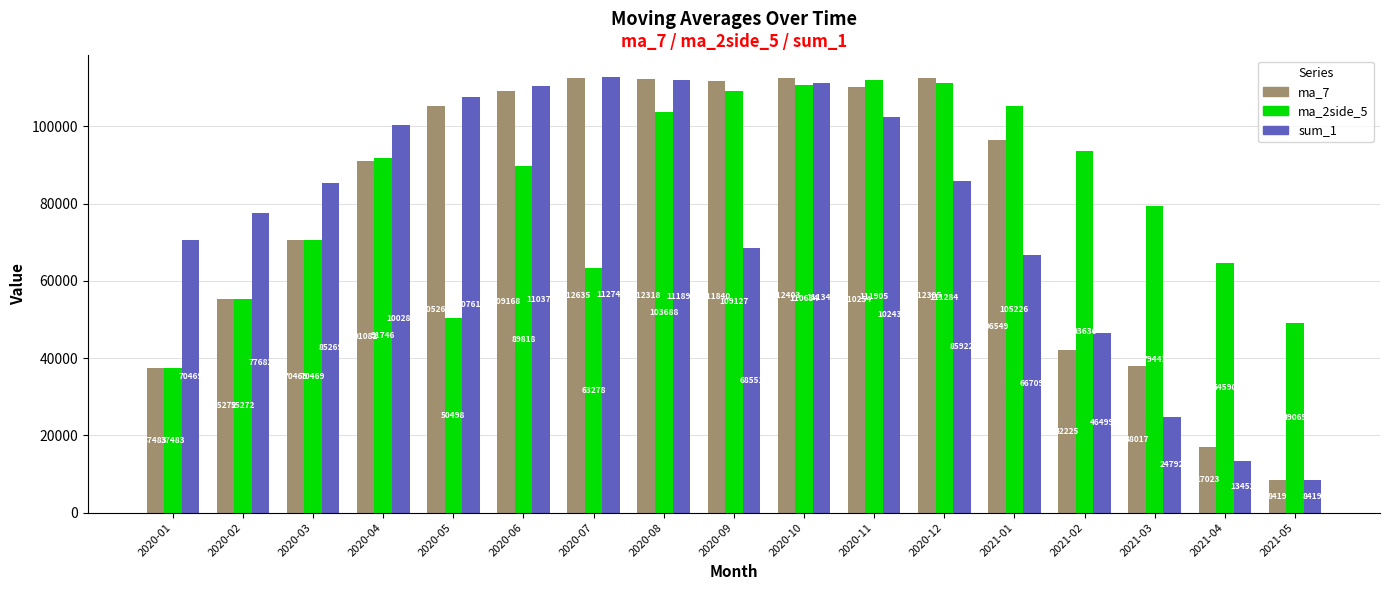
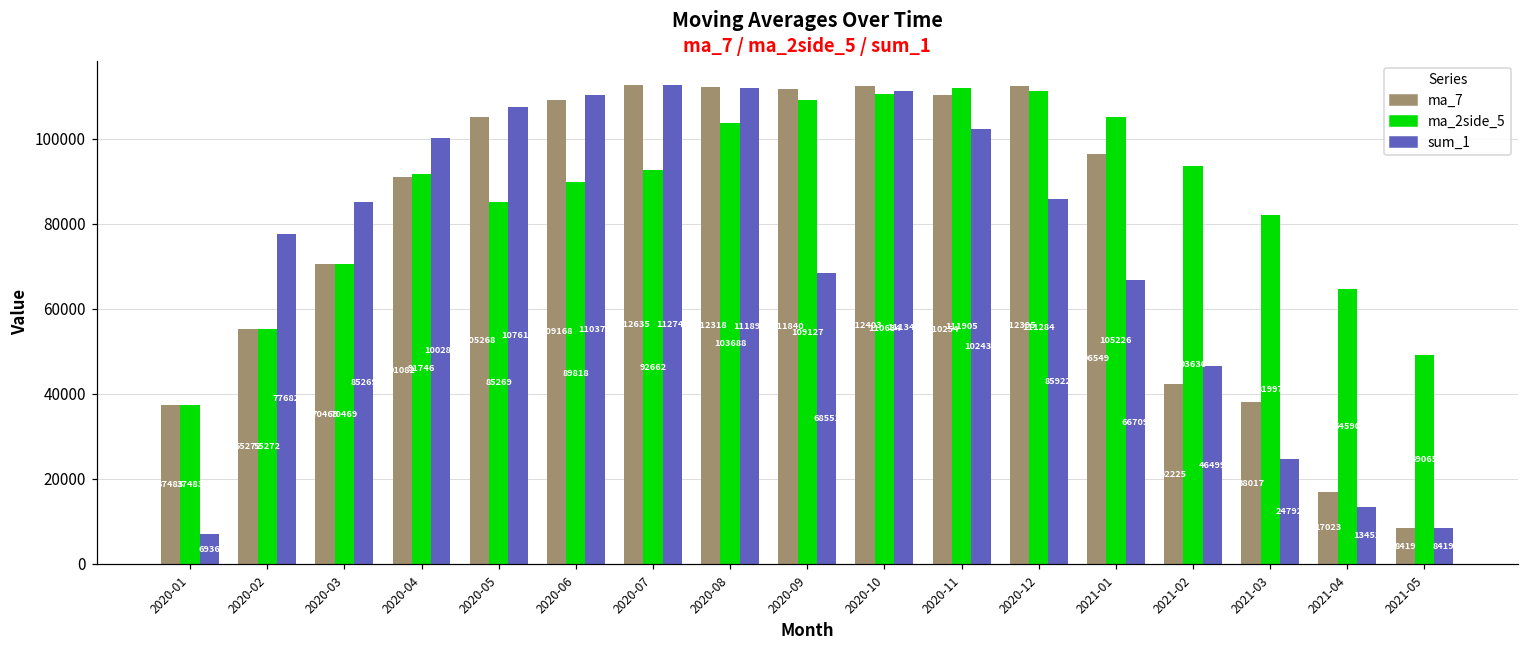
sum_1, 2020-01: 70469 -> 6936
ma_2side_5, 2020-05: 50498 -> 85269
ma_2side_5, 2020-07: 63278 -> 92662
ma_2side_5, 2021-03: 79441 -> 81997
